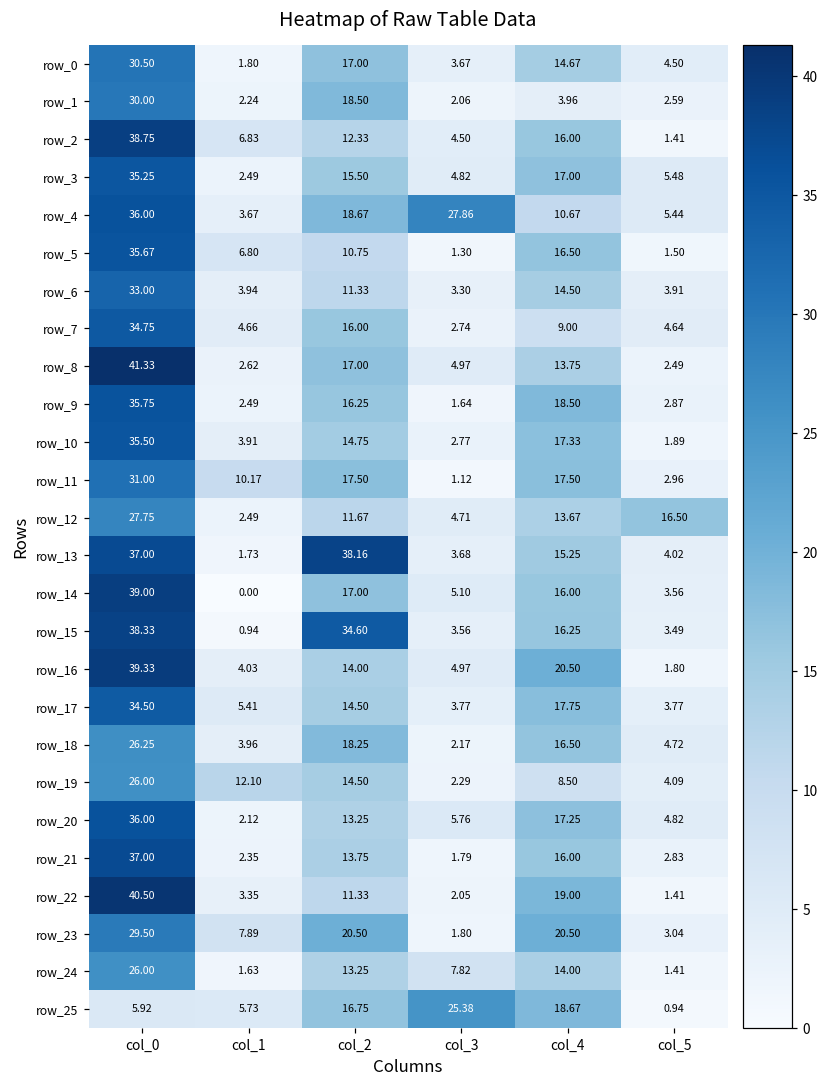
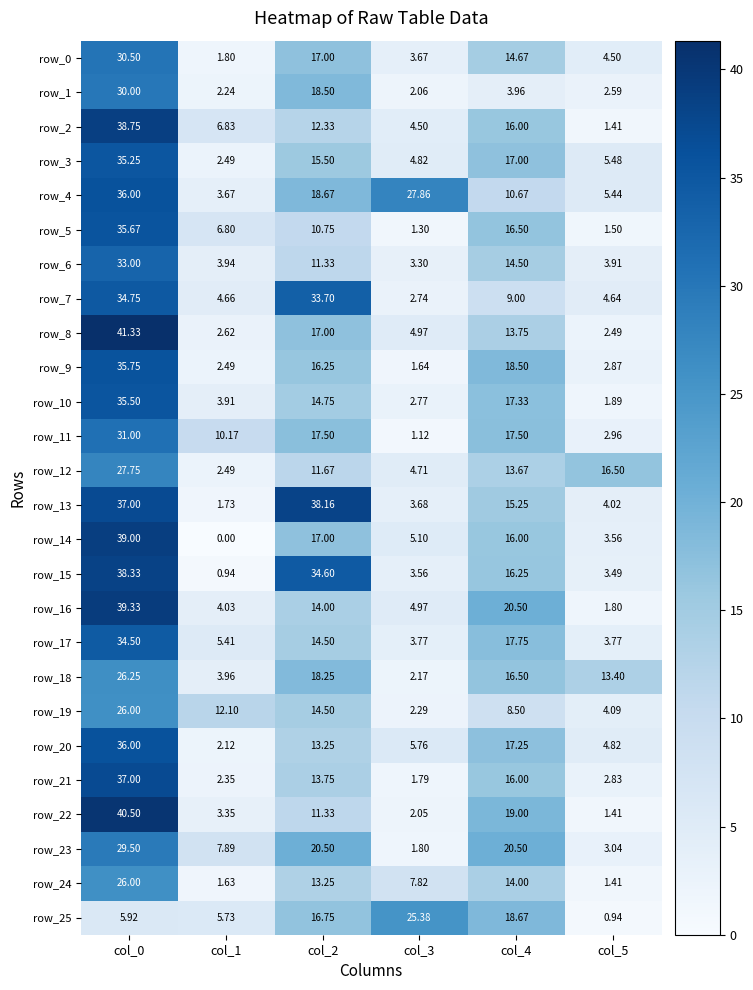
row_7, col_2: 16.00 -> 33.70
row_18, col_5: 4.72 -> 13.40
